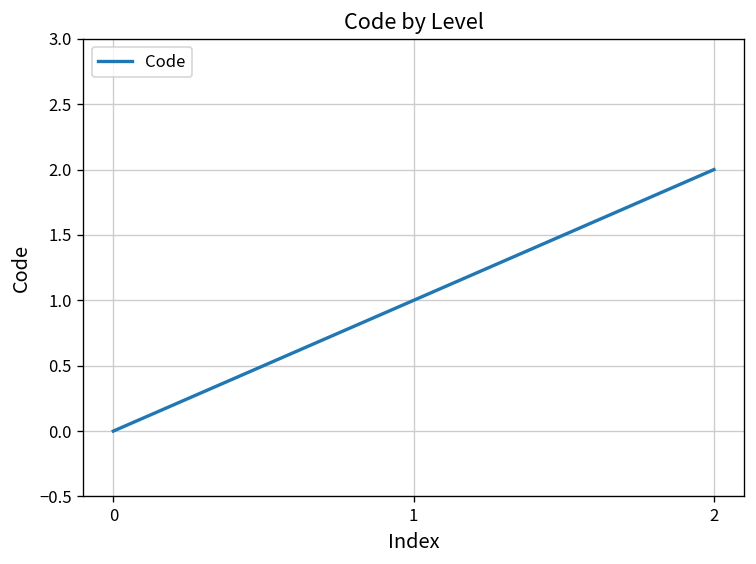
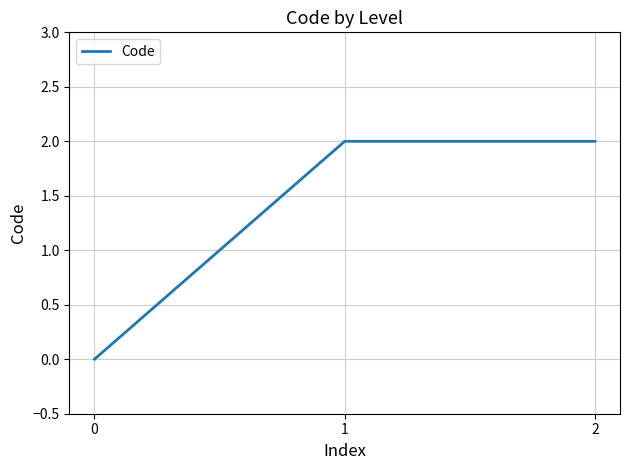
1: 1 -> 2
